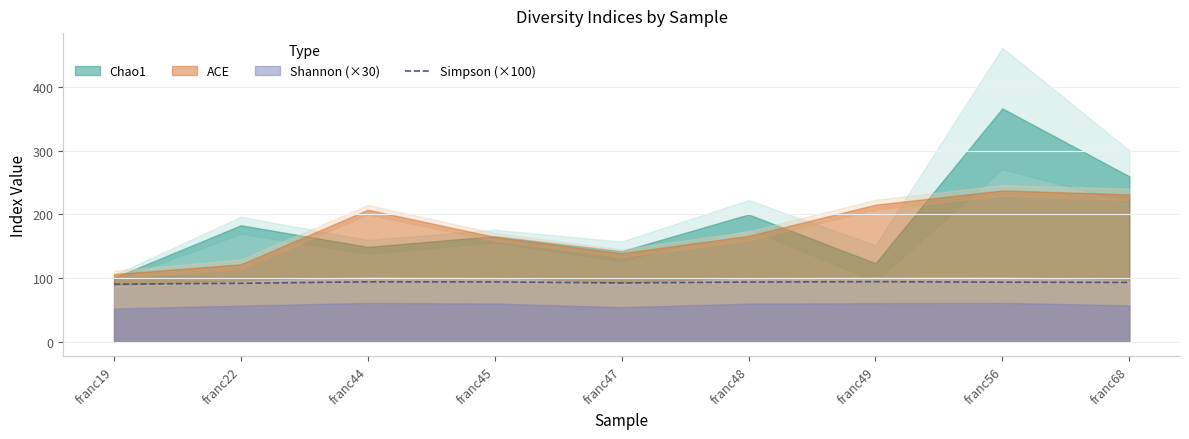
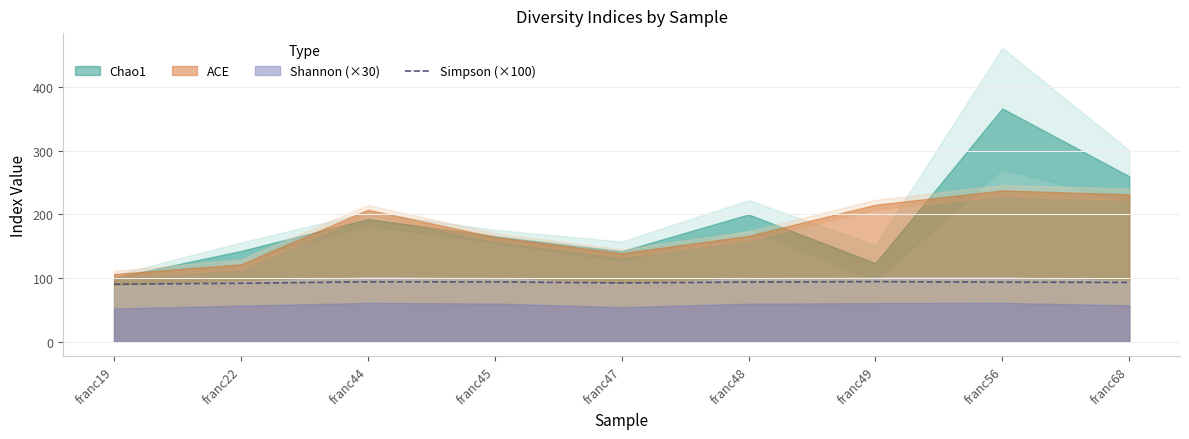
Chao1, franc22: 180 -> 140
Chao1, franc44: 150 -> 190
